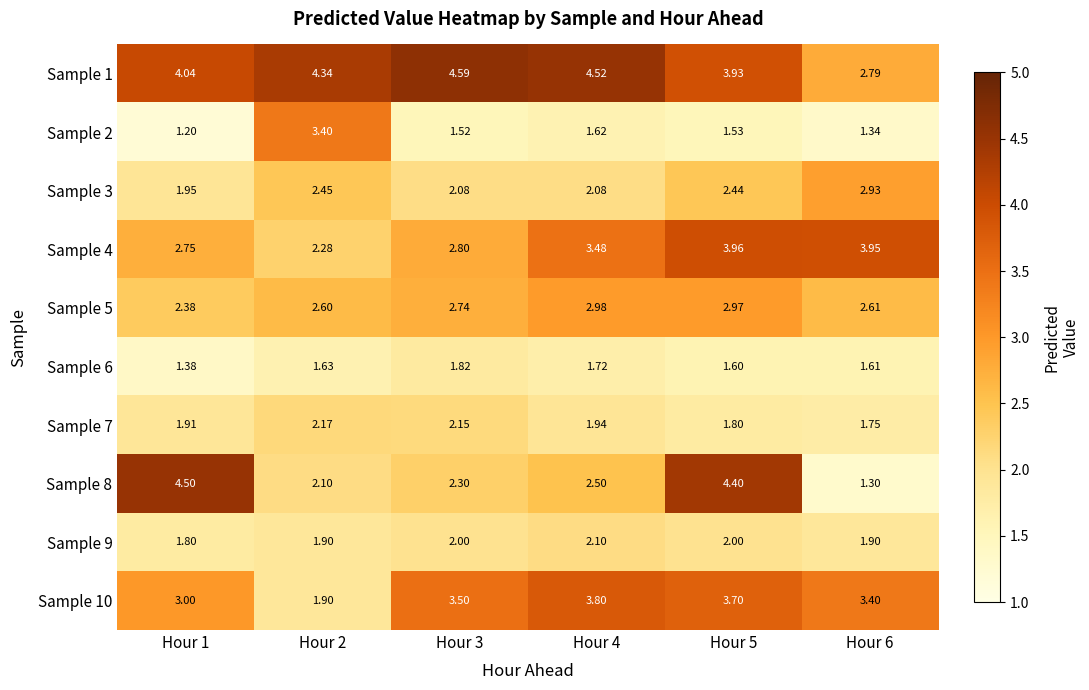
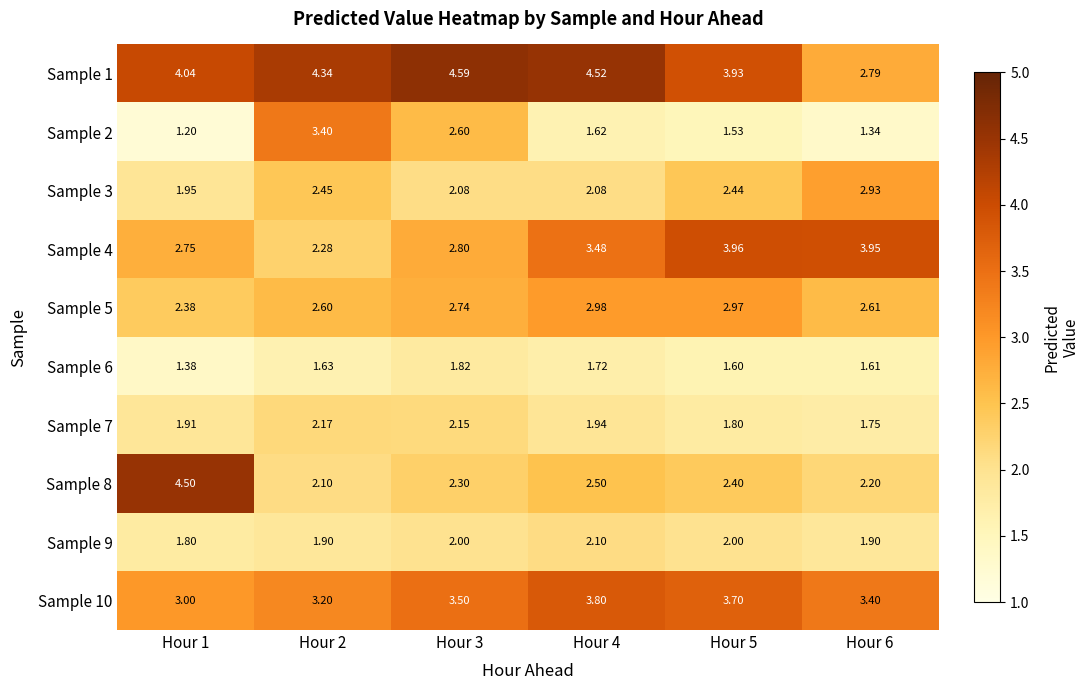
Sample 2, Hour 3: 1.52 -> 2.60
Sample 8, Hour 5: 4.40 -> 2.40
Sample 8, Hour 6: 1.30 -> 2.20
Sample 10, Hour 2: 1.90 -> 3.20
